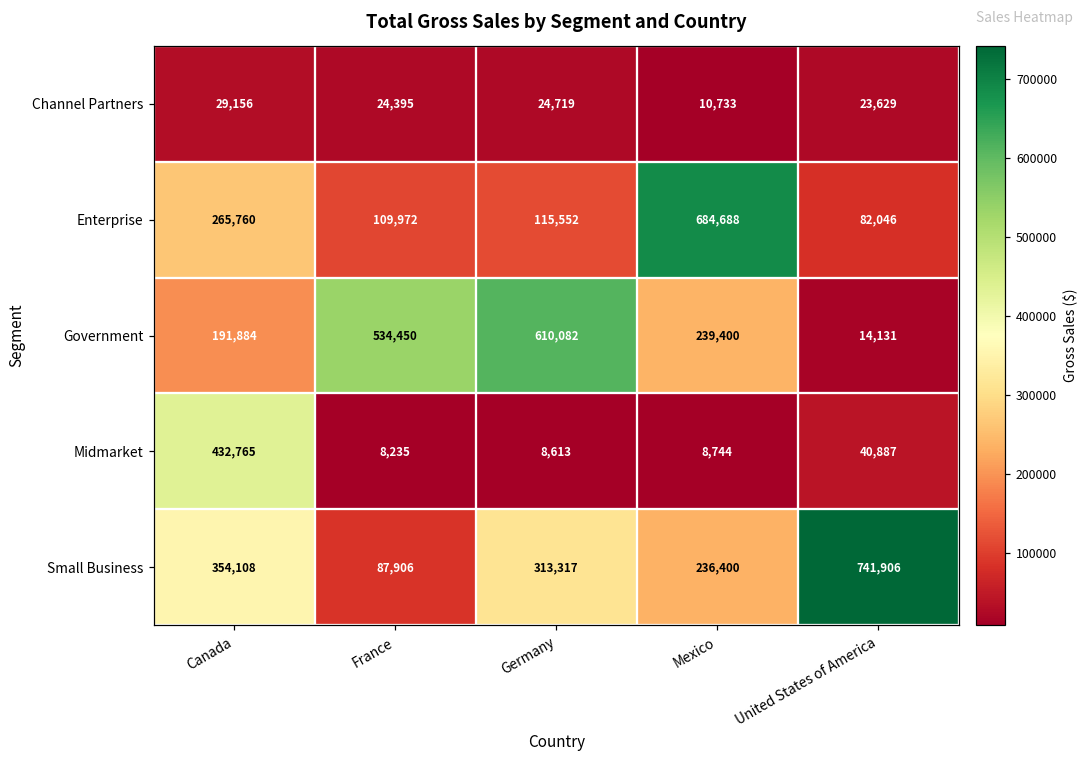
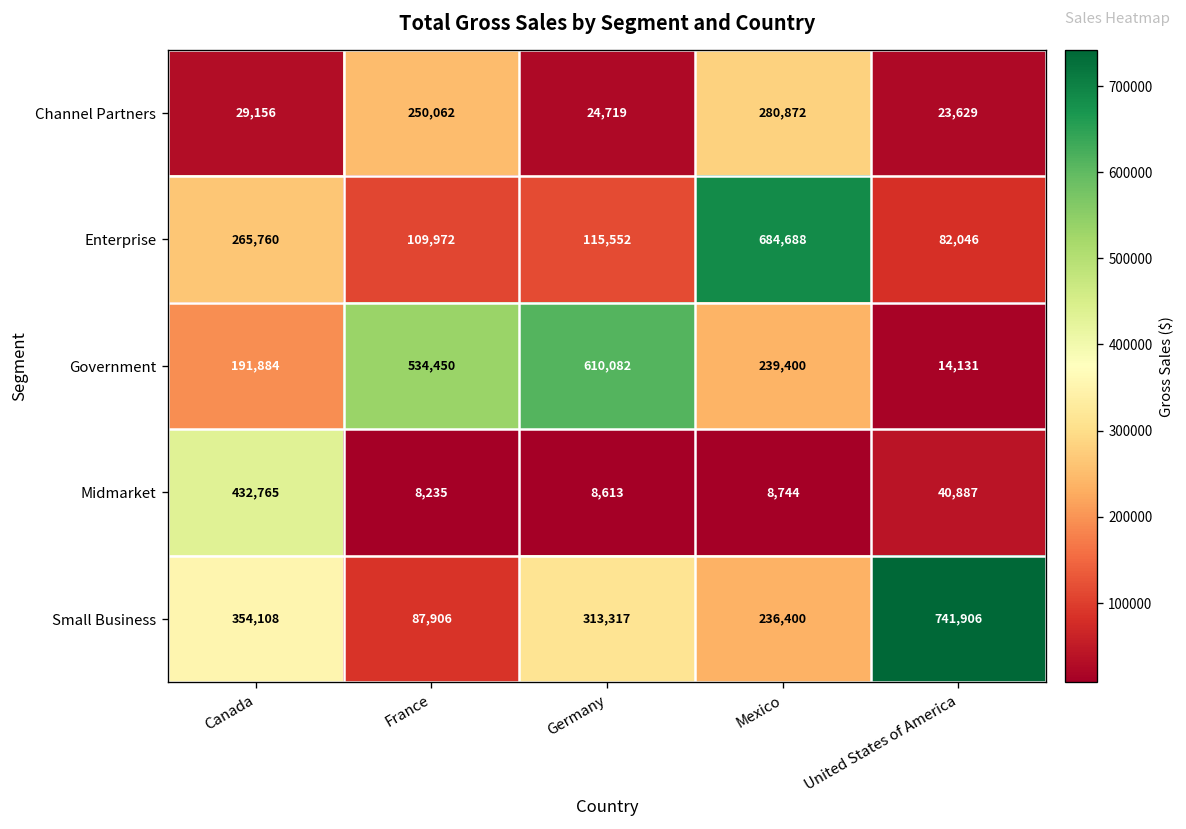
Channel Partners, France: 24,395 -> 250,062
Channel Partners, Mexico: 10,733 -> 280,872
